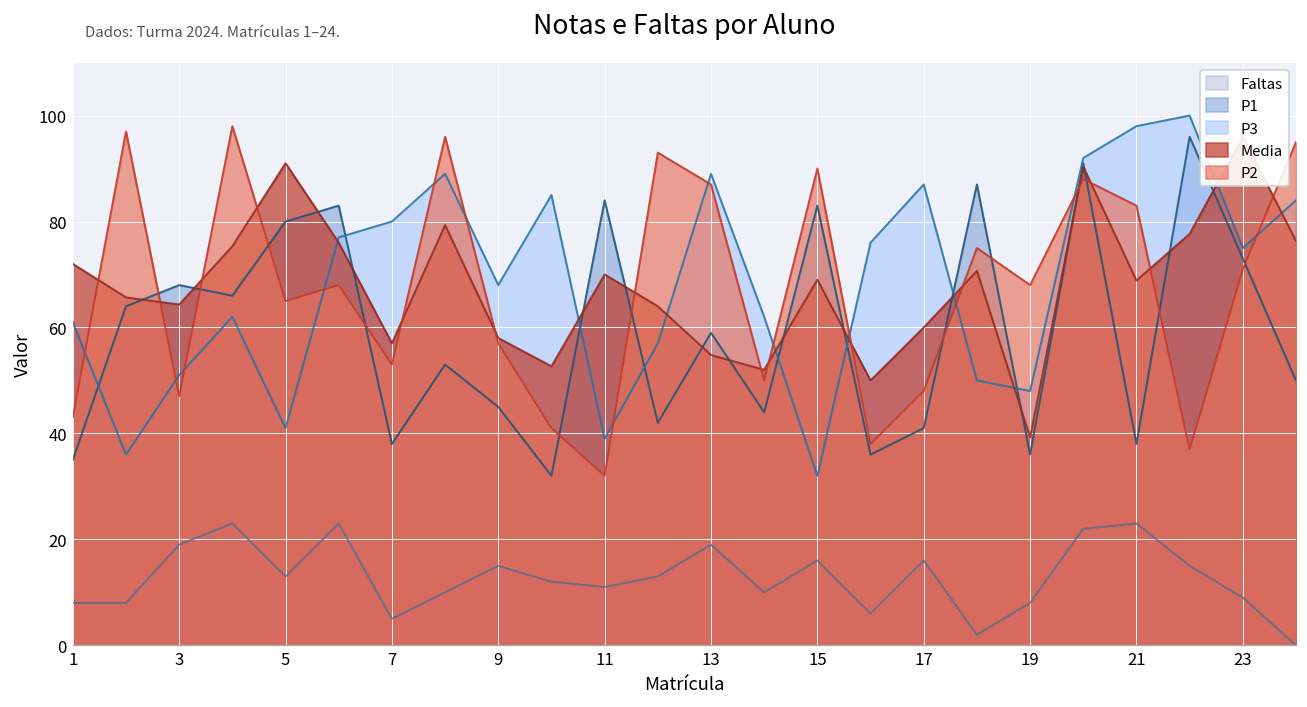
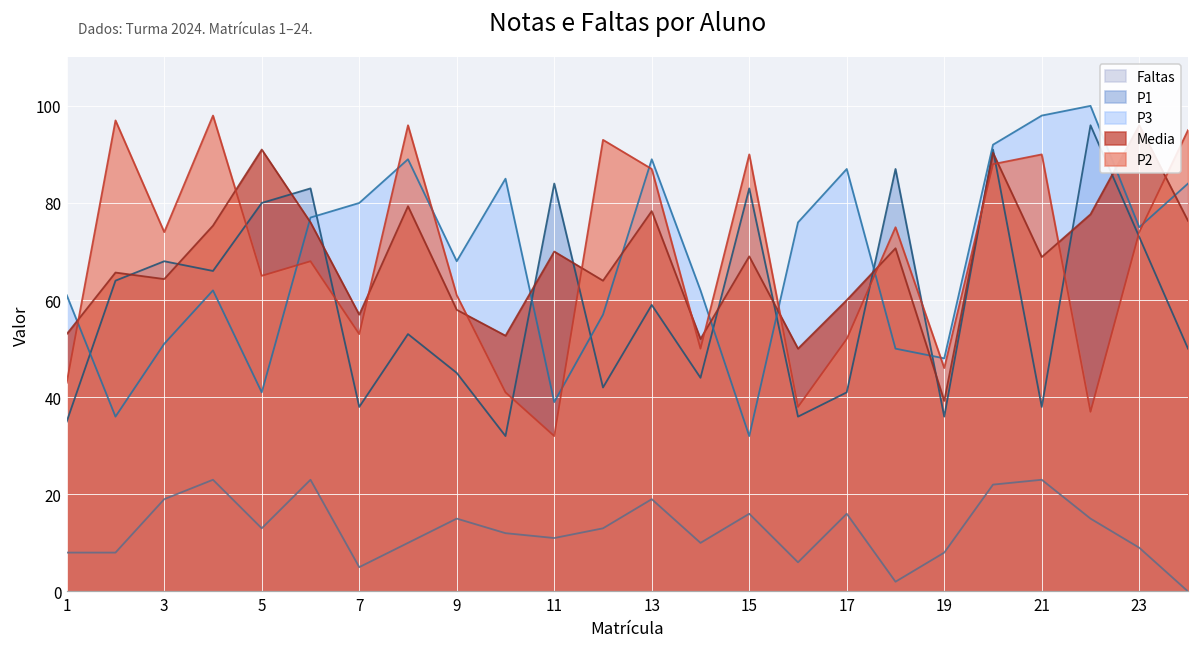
Media, 1: 72 -> 53
P2, 3: 47 -> 74
P2, 9: 57 -> 61
Media, 13: 55 -> 78
P2, 17: 48 -> 52
P2, 19: 68 -> 46
P2, 21: 83 -> 90
P2, 23: 71 -> 74
